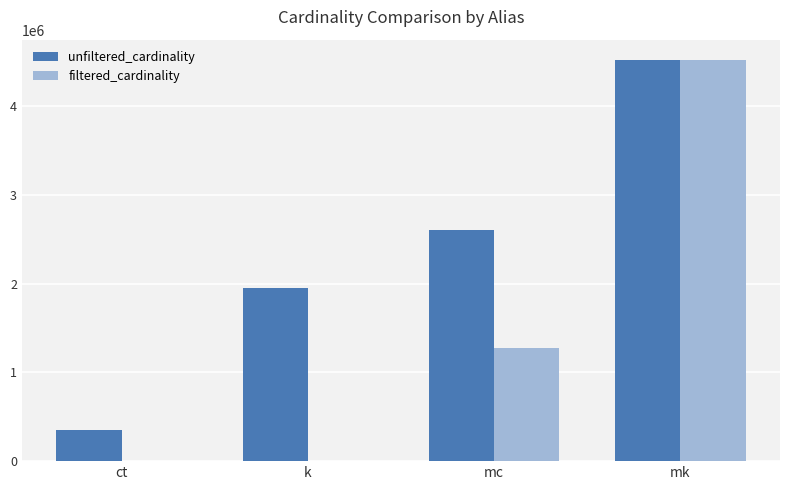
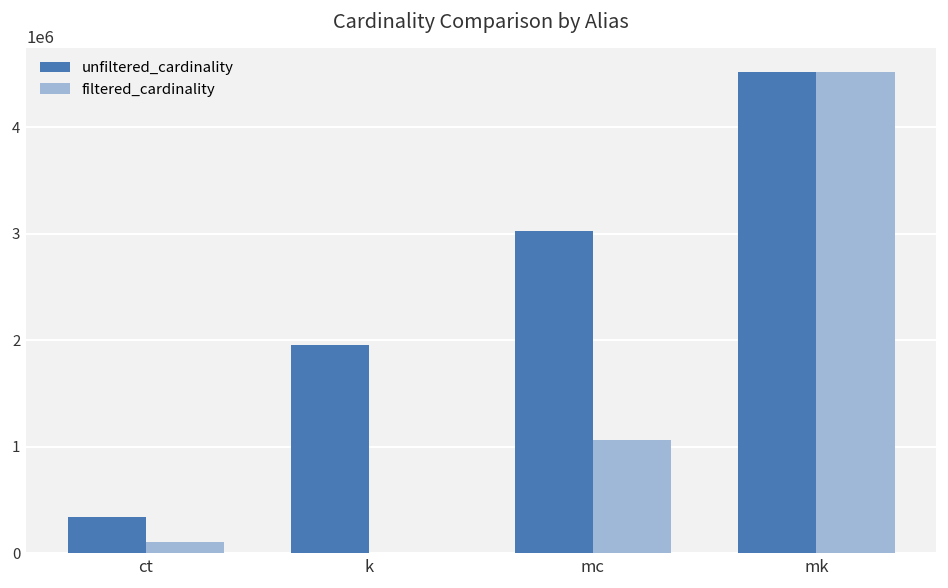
filtered_cardinality, ct: 0 -> 100000
unfiltered_cardinality, mc: 2600000 -> 3000000
filtered_cardinality, mc: 1300000 -> 1100000
